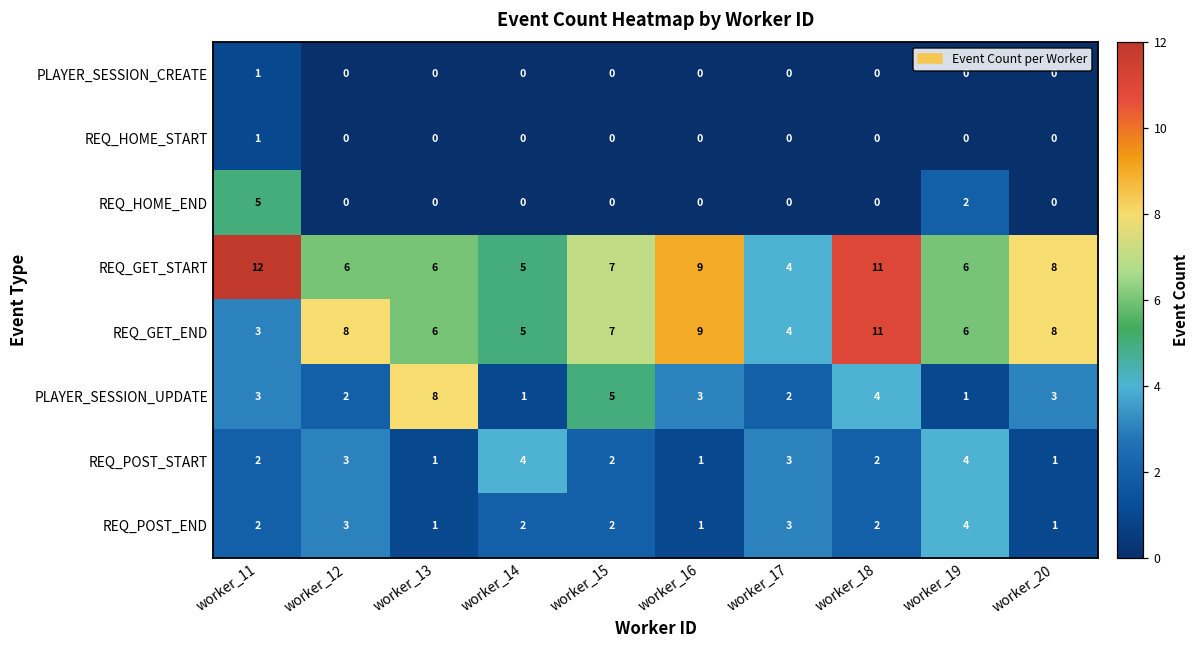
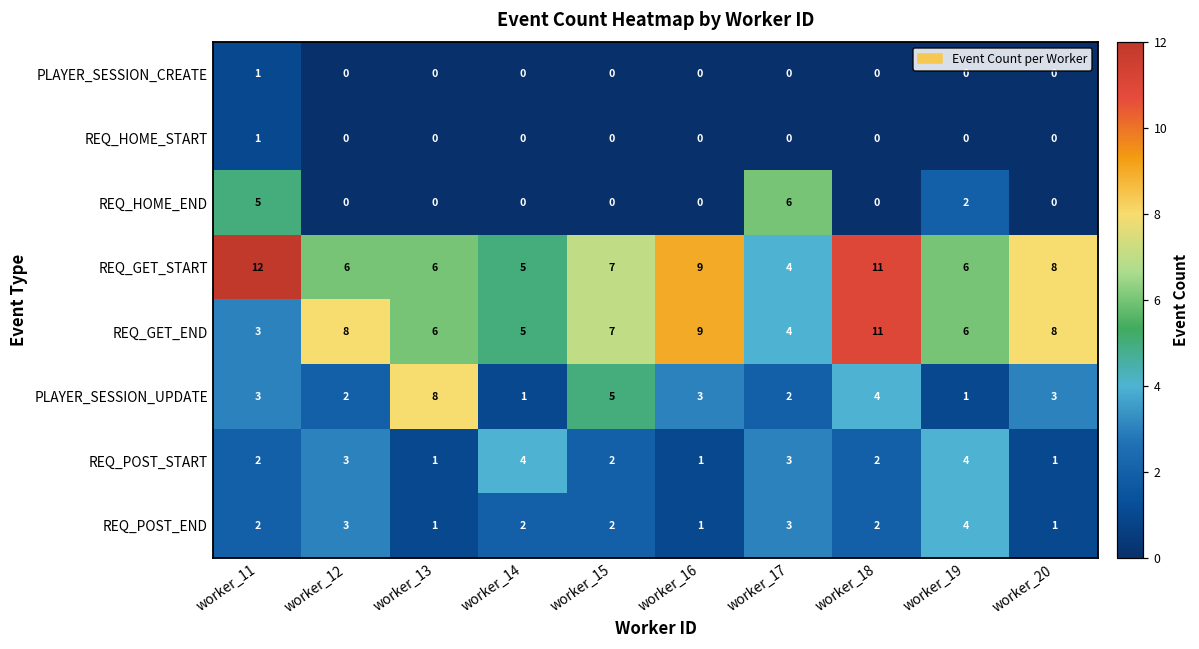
REQ_HOME_END, worker_17: 0 -> 6
